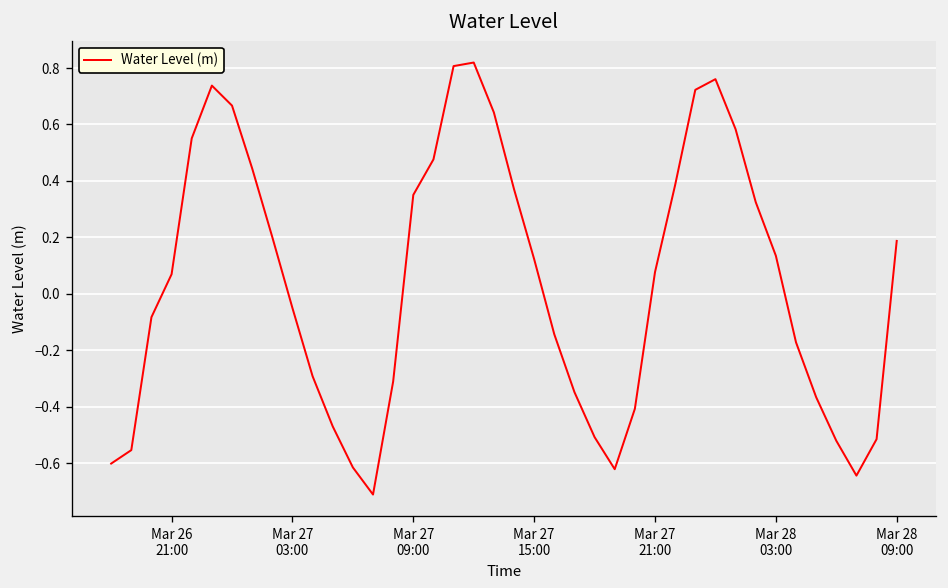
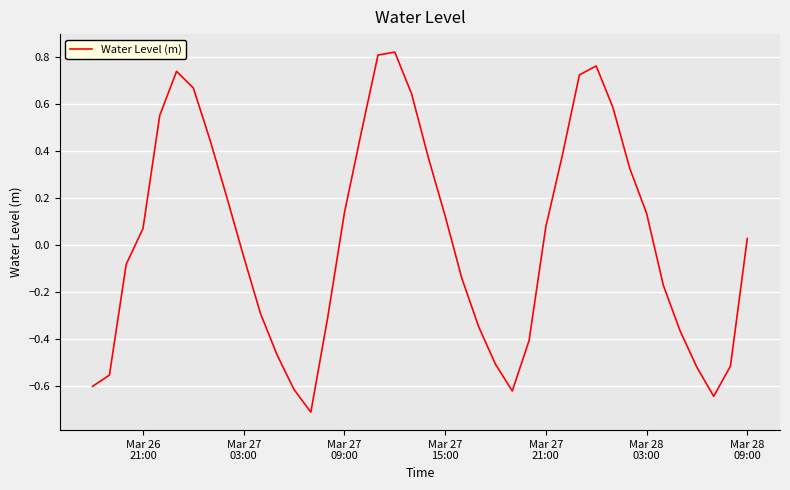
Mar 27 09:00: 0.35 -> 0.14
Mar 28 09:00: 0.19 -> 0.03
